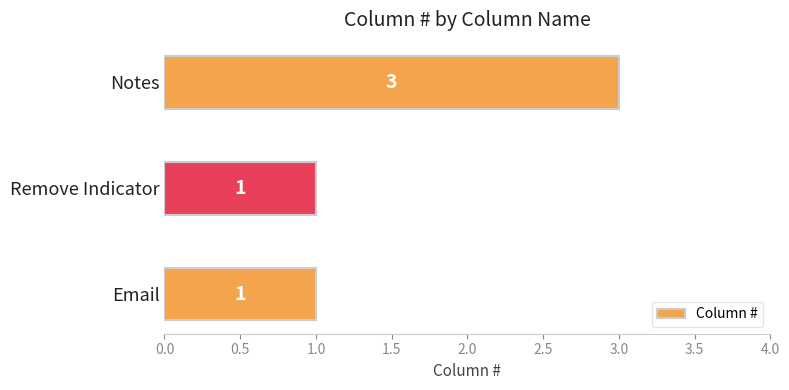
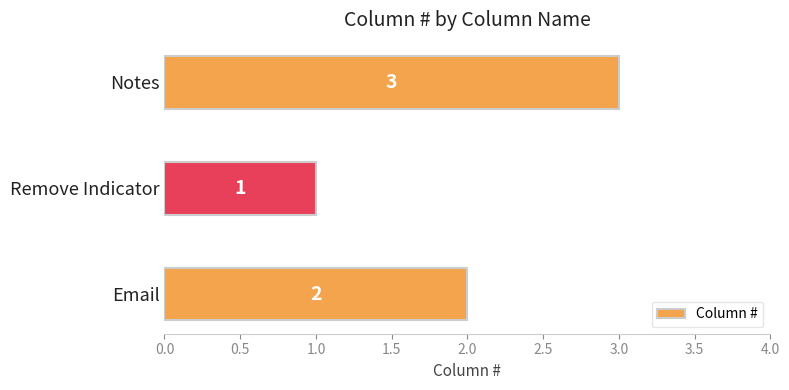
Email: 1 -> 2
